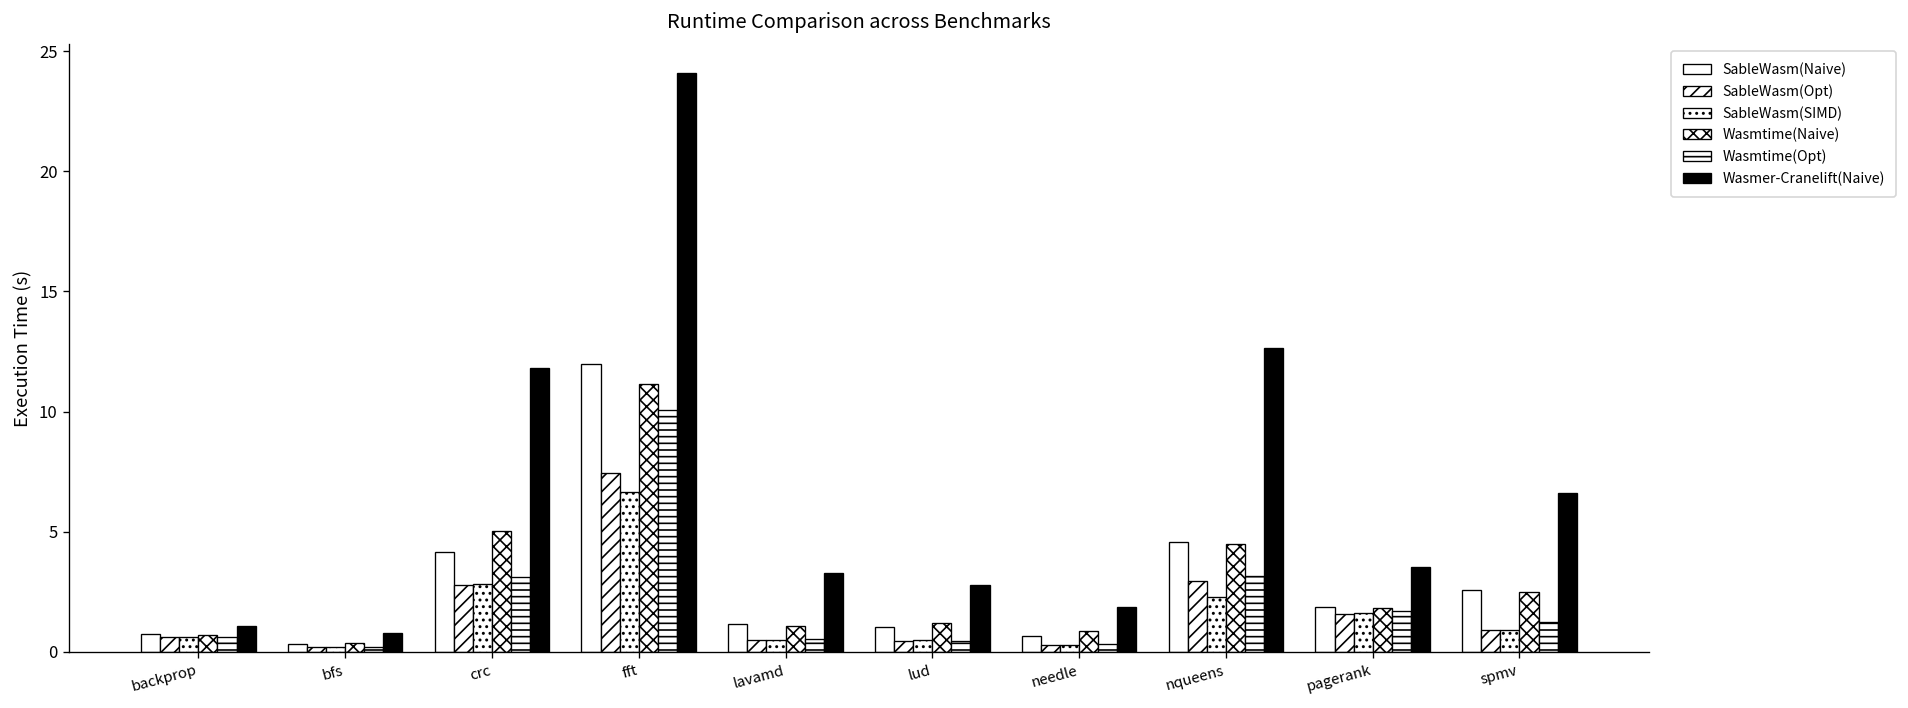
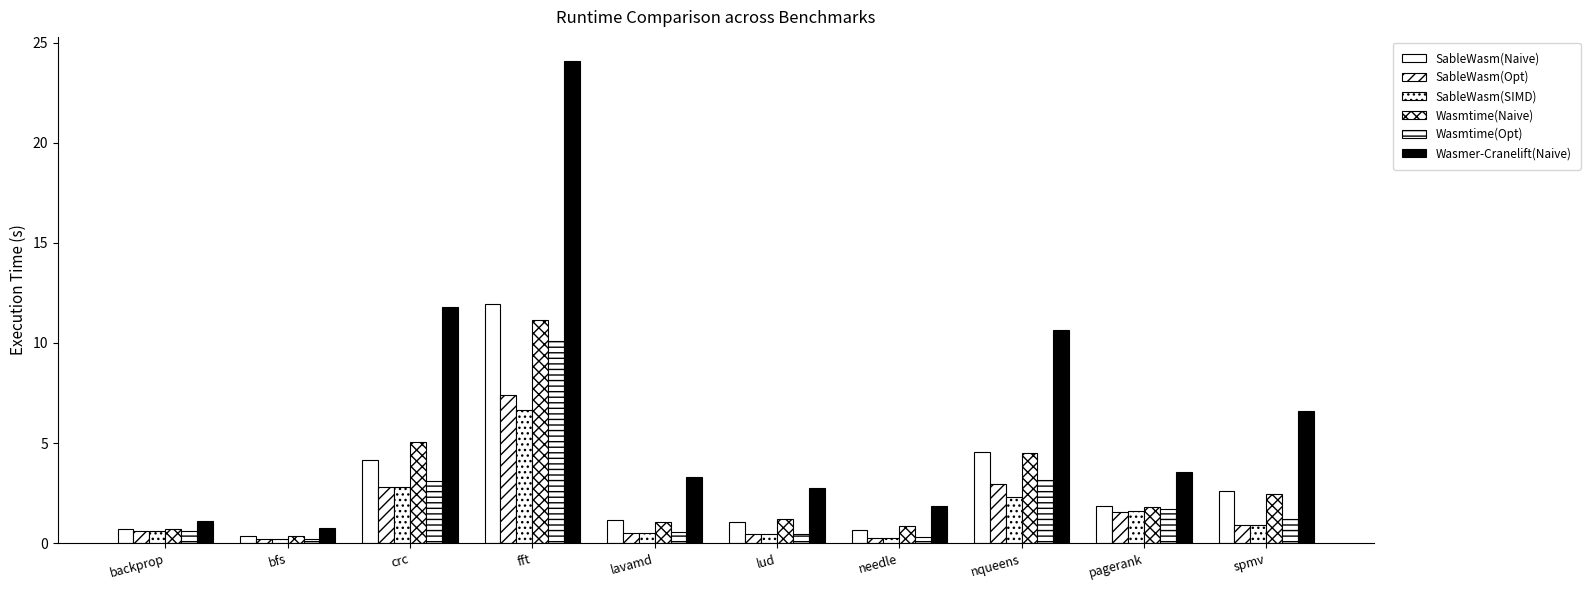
Wasmer-Cranelift(Naive), nqueens: 12.7 -> 10.7
